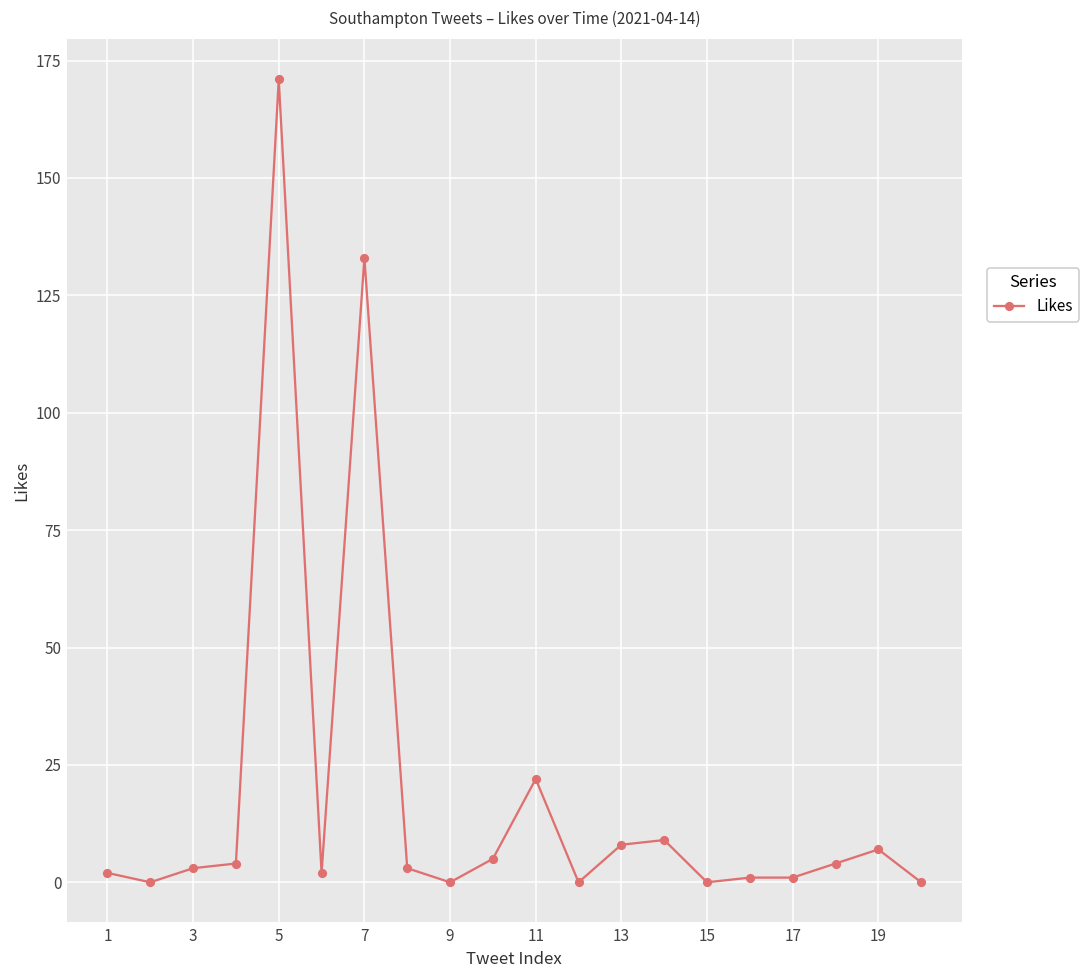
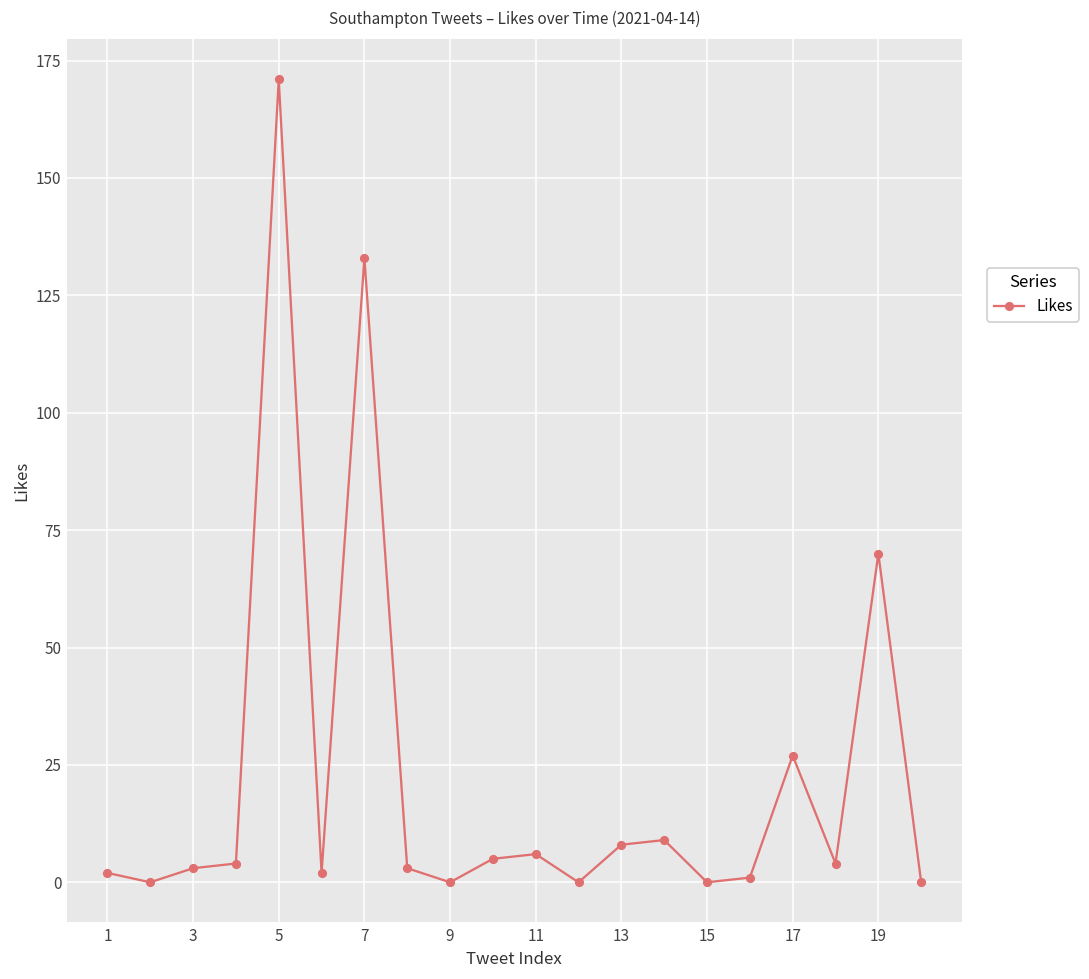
11: 22 -> 6
17: 1 -> 27
19: 7 -> 70
